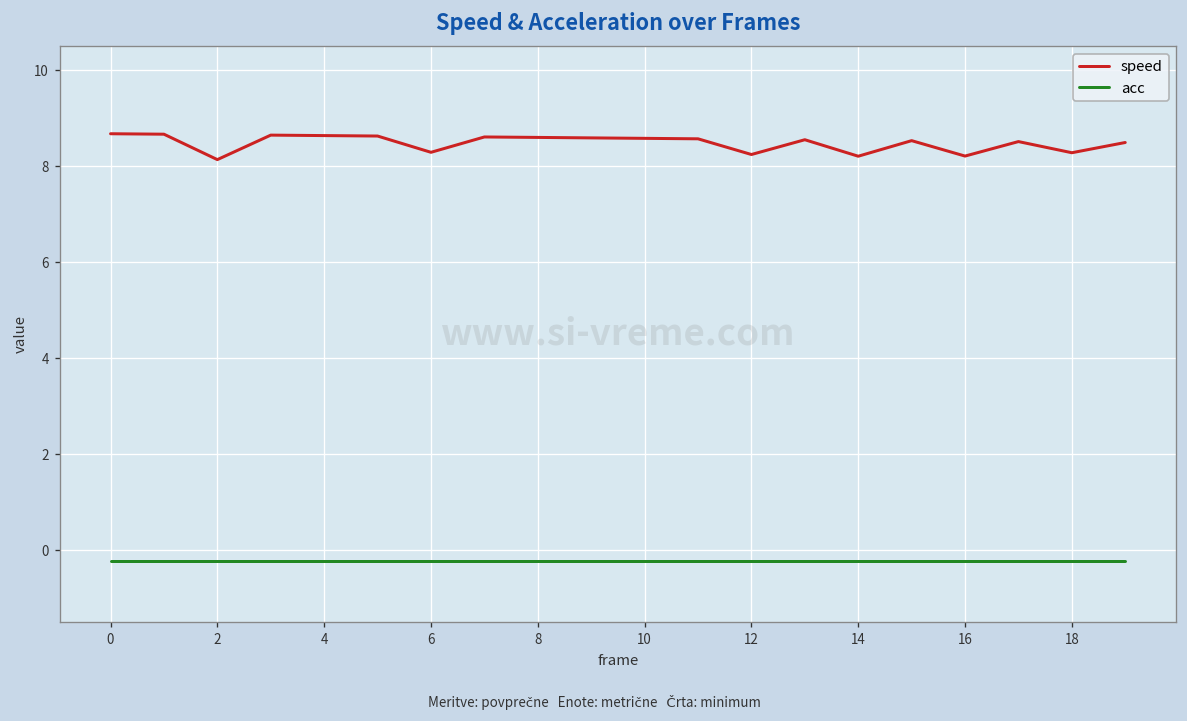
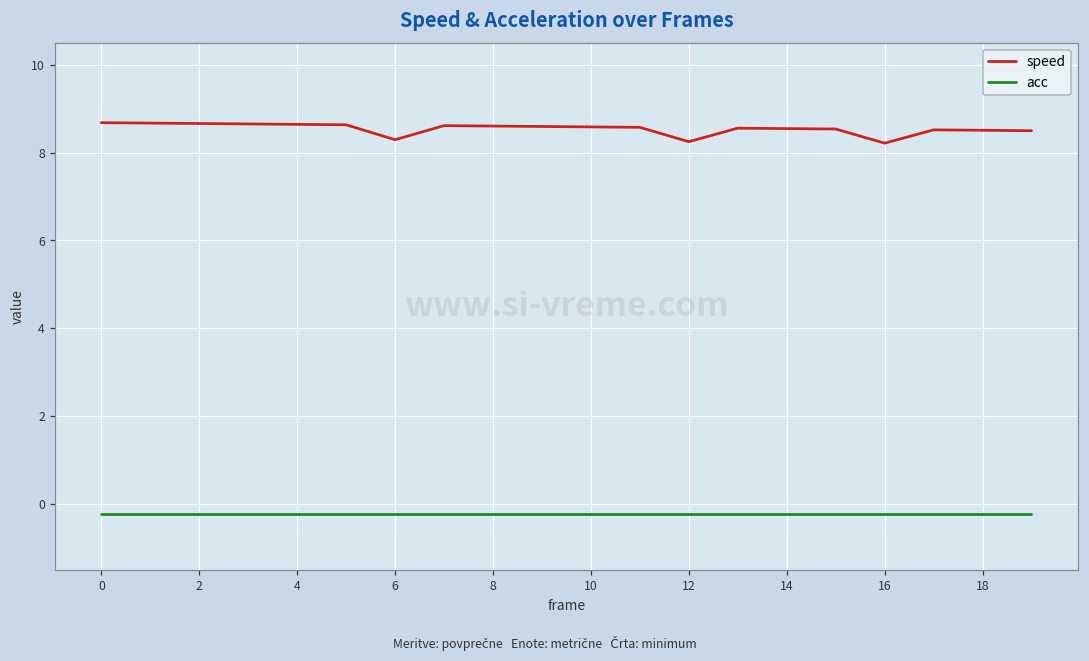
speed, 2: 8.1 -> 8.7
speed, 14: 8.2 -> 8.5
speed, 18: 8.3 -> 8.5
